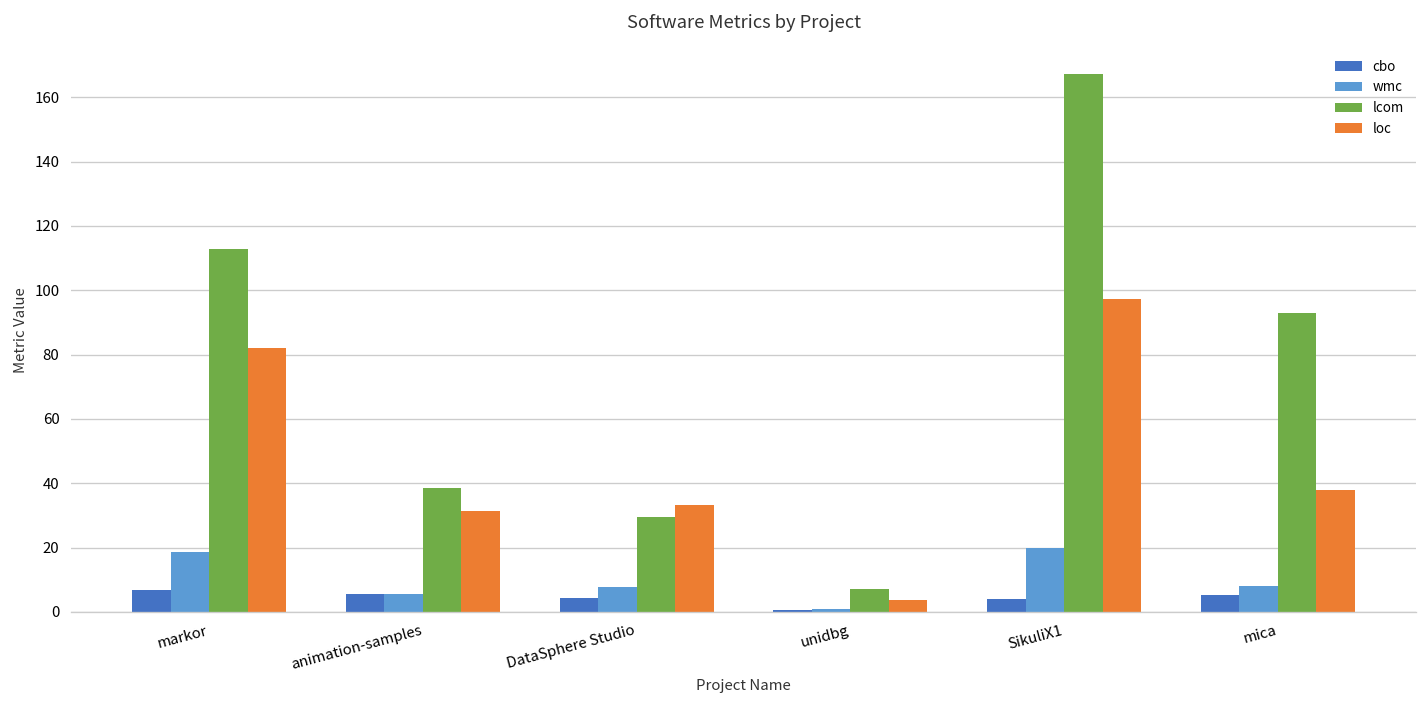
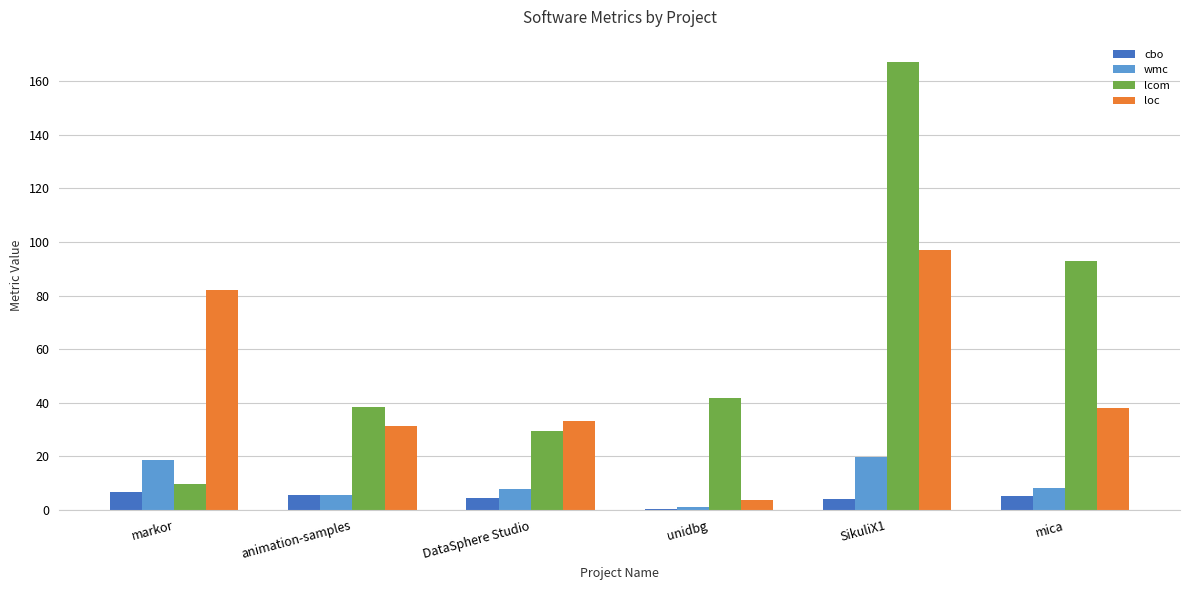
lcom, markor: 113 -> 10
lcom, unidbg: 7 -> 42
